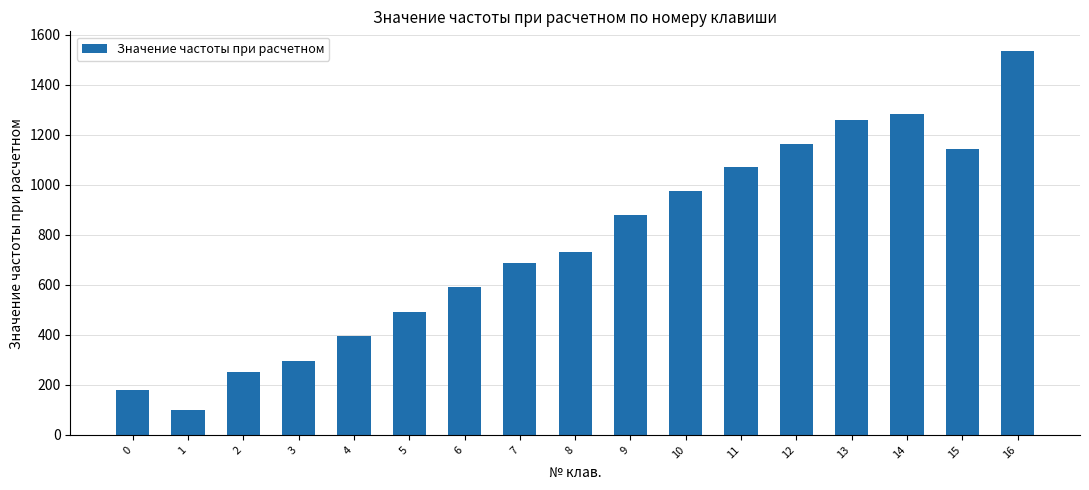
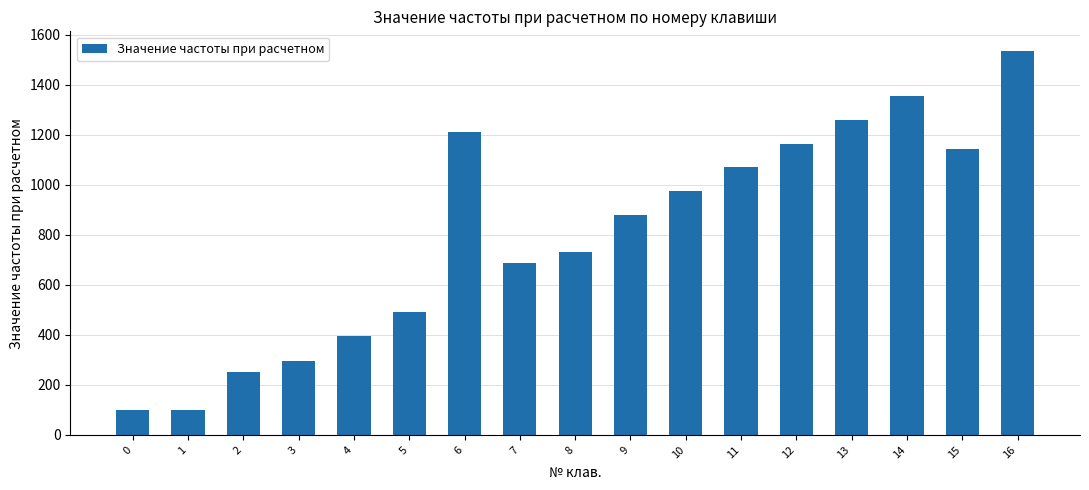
0: 180 -> 100
6: 590 -> 1210
14: 1280 -> 1360
